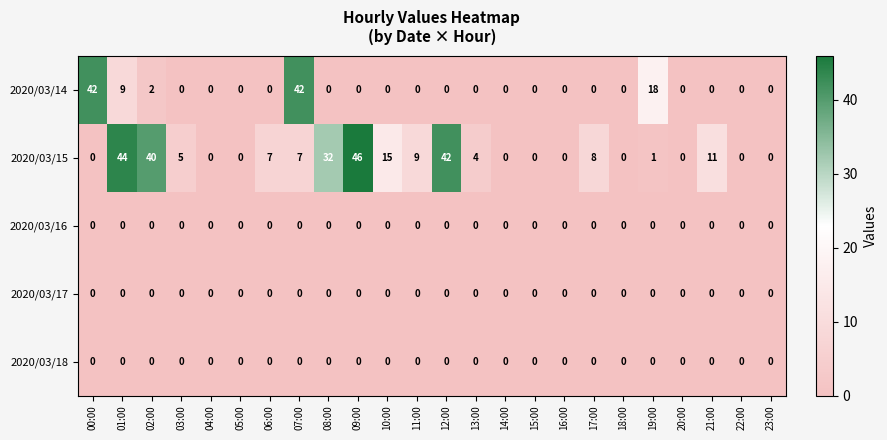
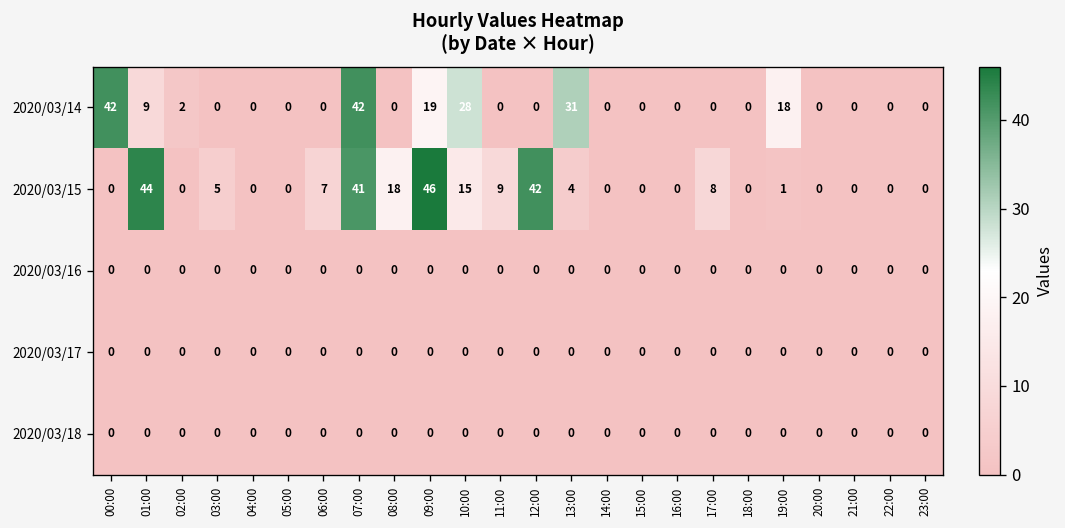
2020/03/14, 09:00: 0 -> 19
2020/03/14, 10:00: 0 -> 28
2020/03/14, 13:00: 0 -> 31
2020/03/15, 02:00: 40 -> 0
2020/03/15, 07:00: 7 -> 41
2020/03/15, 08:00: 32 -> 18
2020/03/15, 21:00: 11 -> 0
